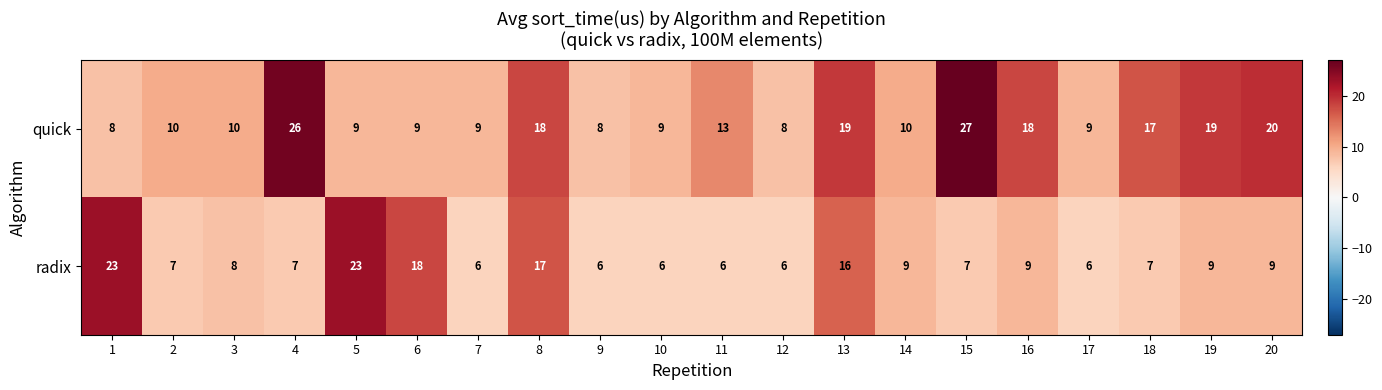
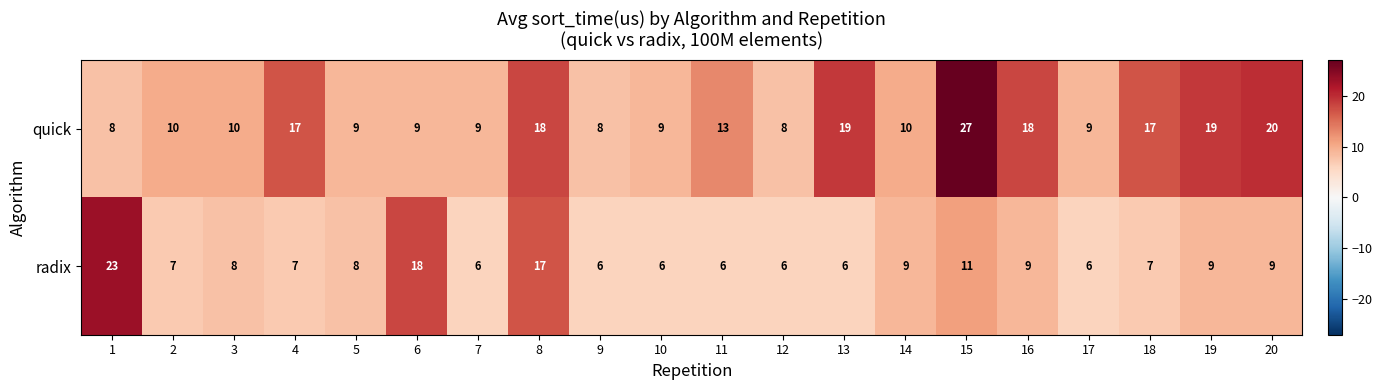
quick, 4: 26 -> 17
radix, 5: 23 -> 8
radix, 13: 16 -> 6
radix, 15: 7 -> 11
